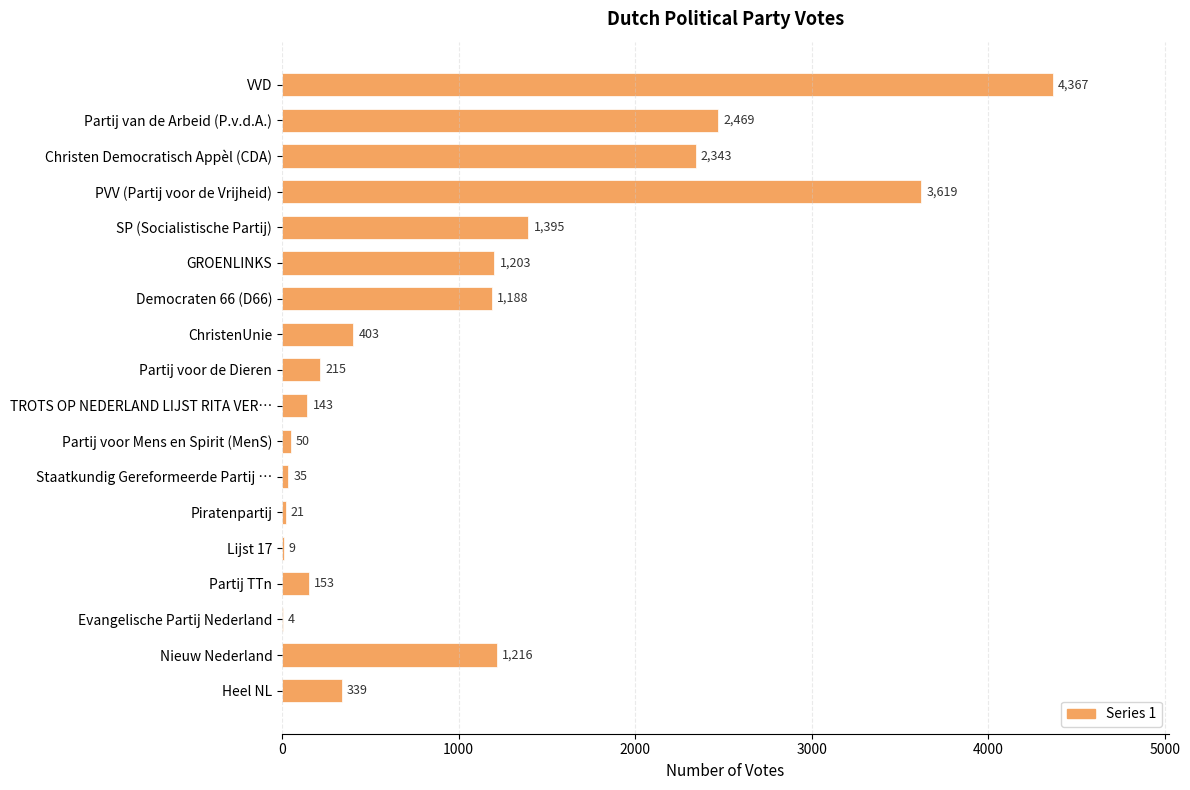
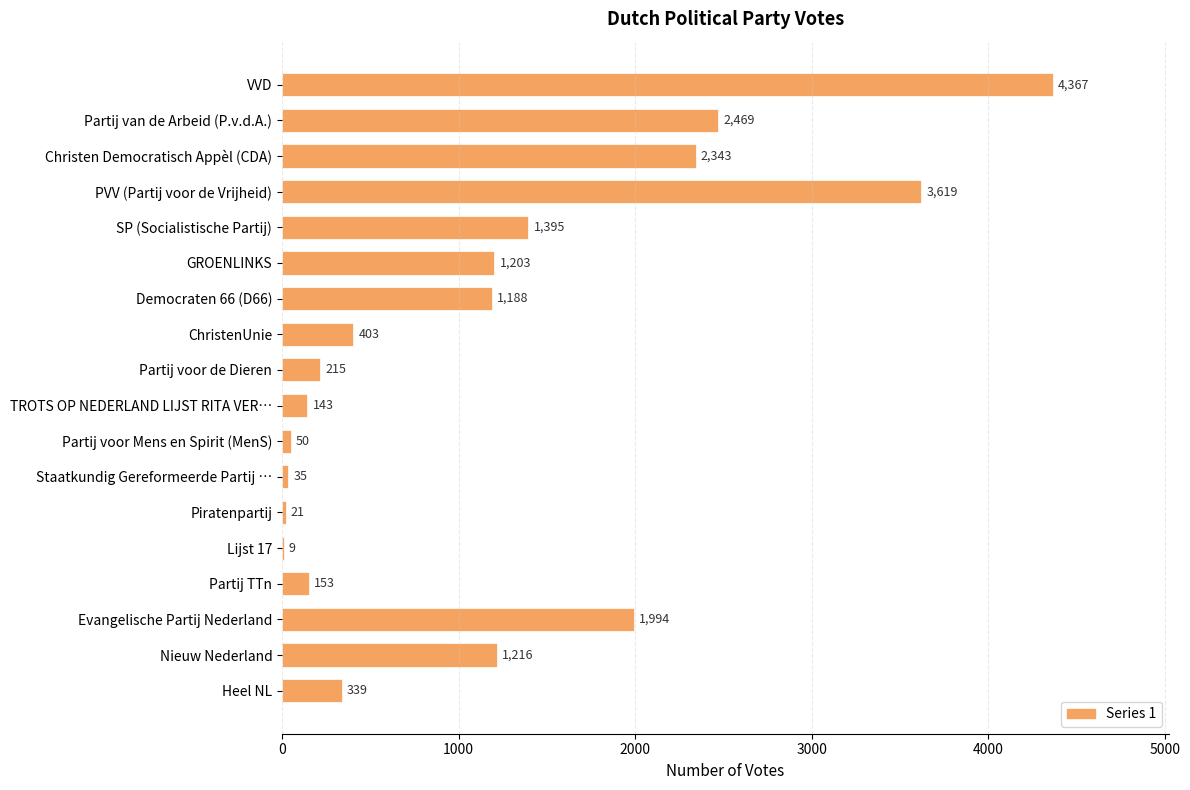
Evangelische Partij Nederland: 4 -> 1,994
